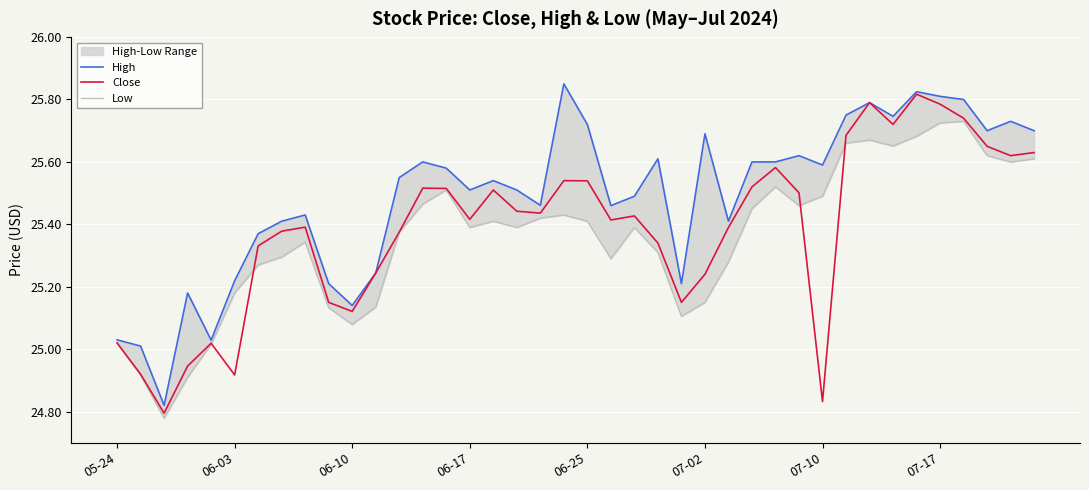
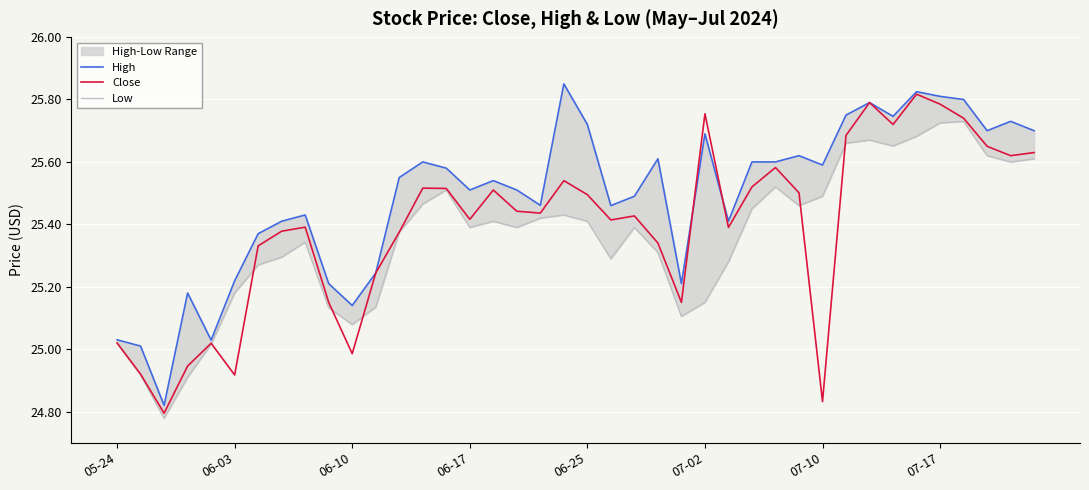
Close, 06-10: 25.12 -> 24.99
Close, 06-25: 25.54 -> 25.50
Close, 07-02: 25.24 -> 25.75
